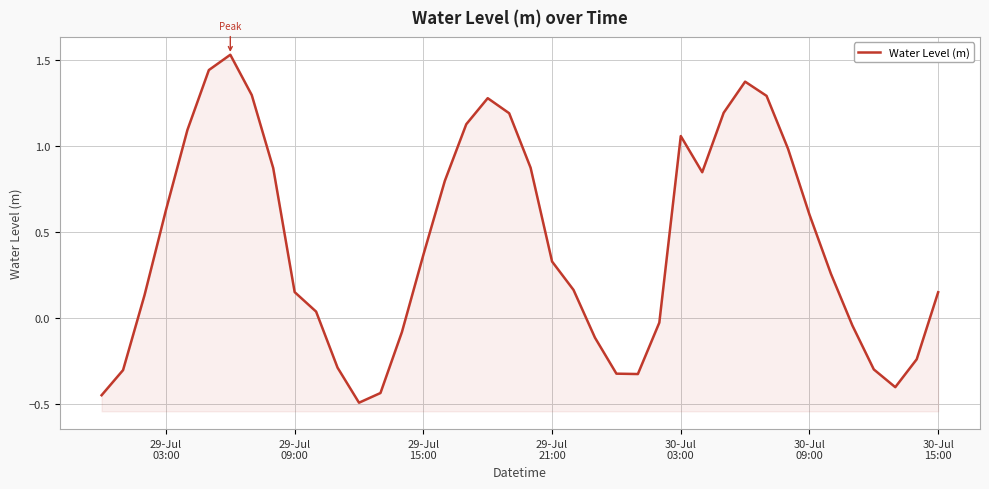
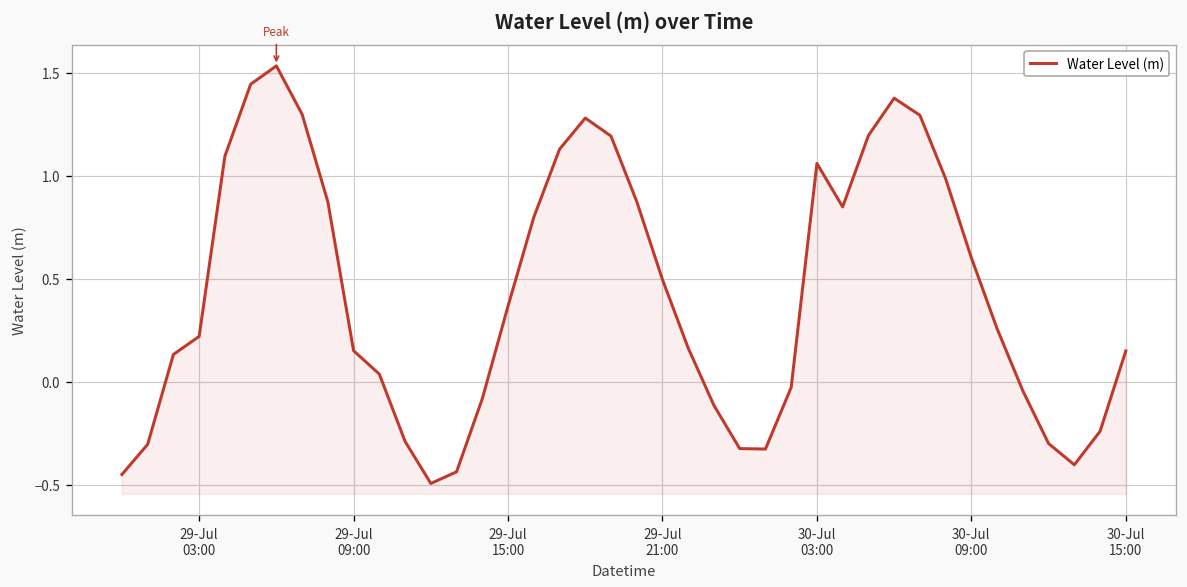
29-Jul 03:00: 0.63 -> 0.22
29-Jul 21:00: 0.33 -> 0.49
